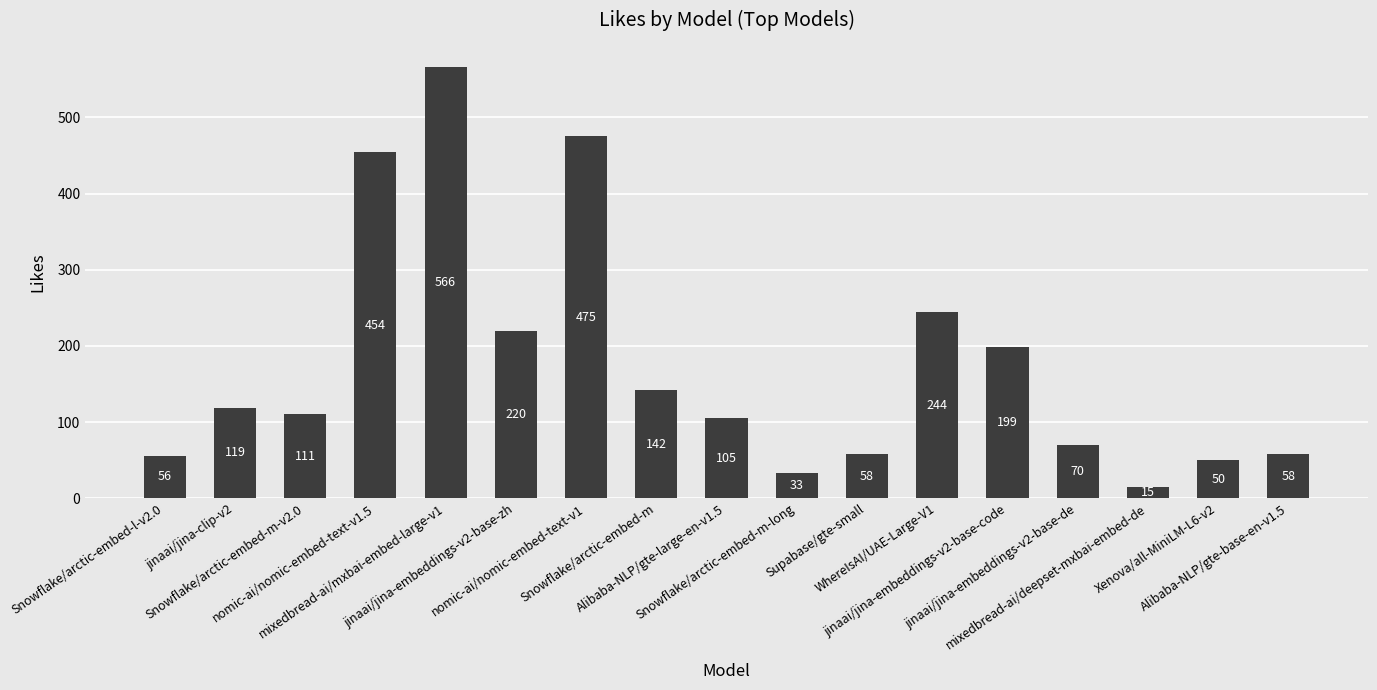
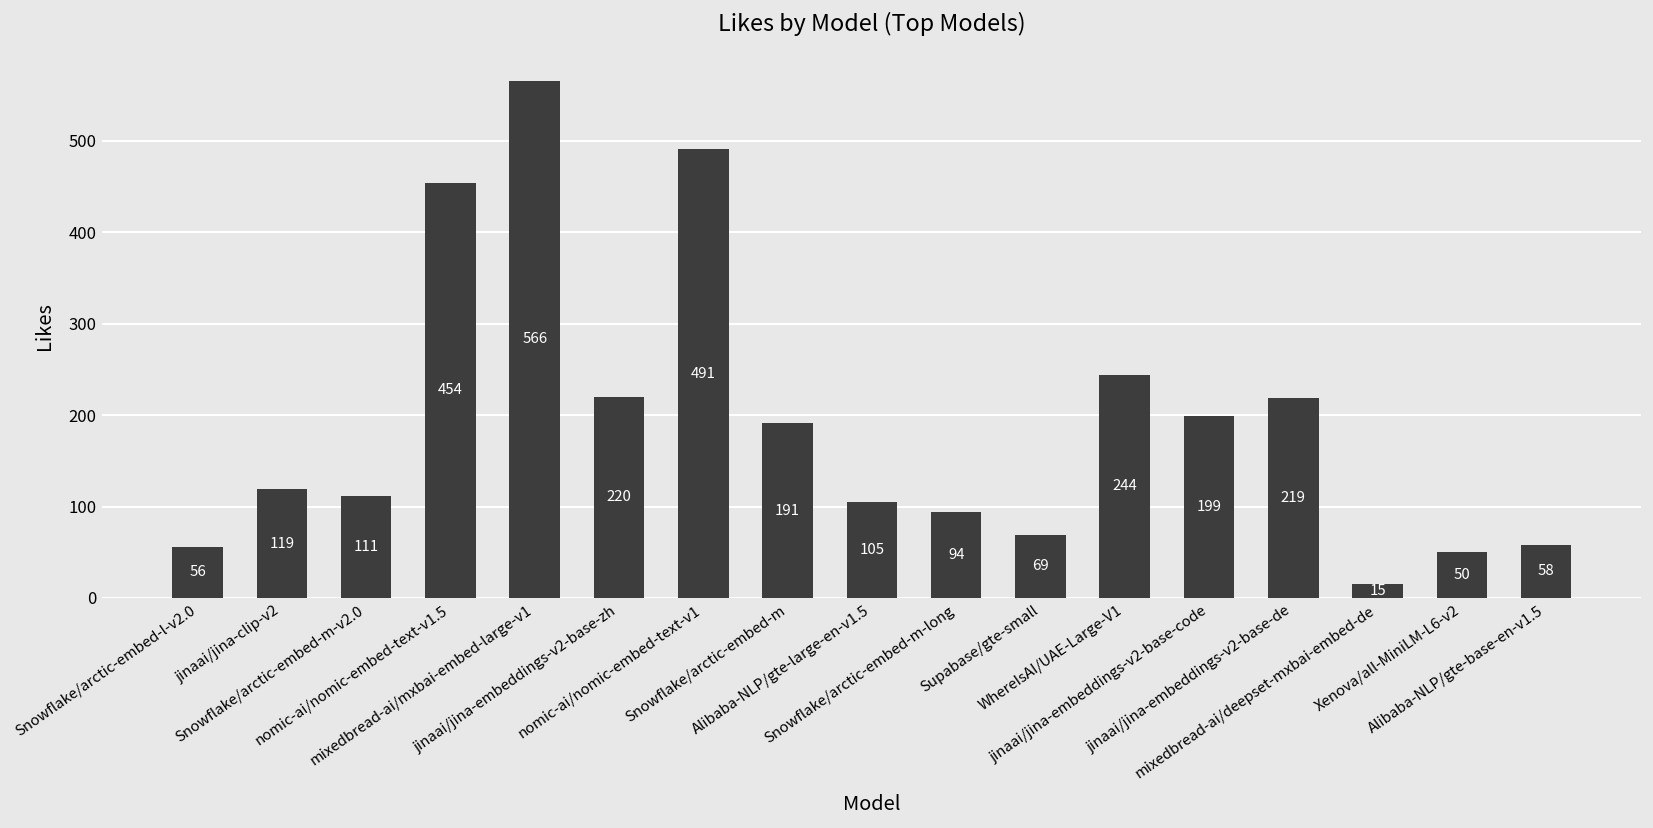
nomic-ai/nomic-embed-text-v1: 475 -> 491
Snowflake/arctic-embed-m: 142 -> 191
Snowflake/arctic-embed-m-long: 33 -> 94
Supabase/gte-small: 58 -> 69
jinaai/jina-embeddings-v2-base-de: 70 -> 219
